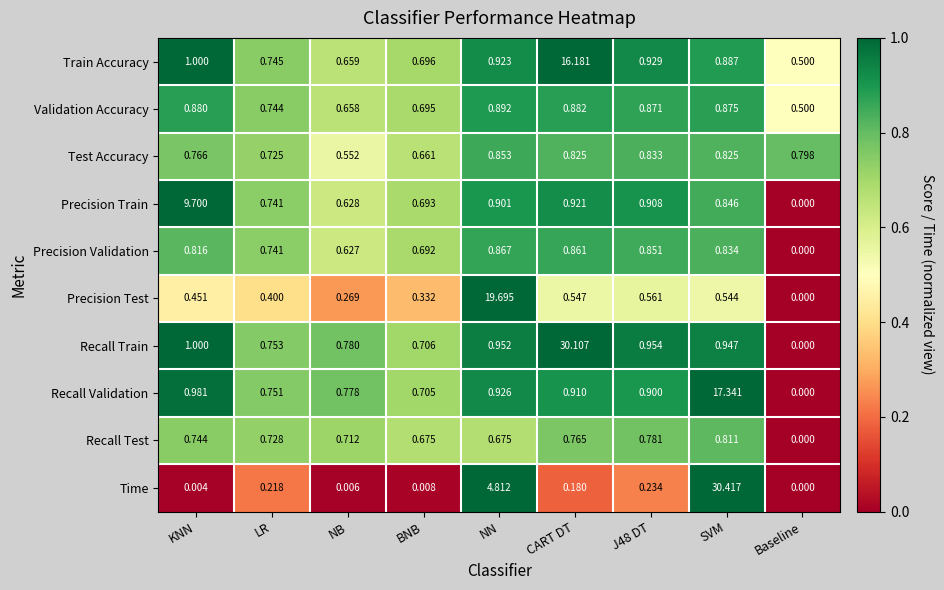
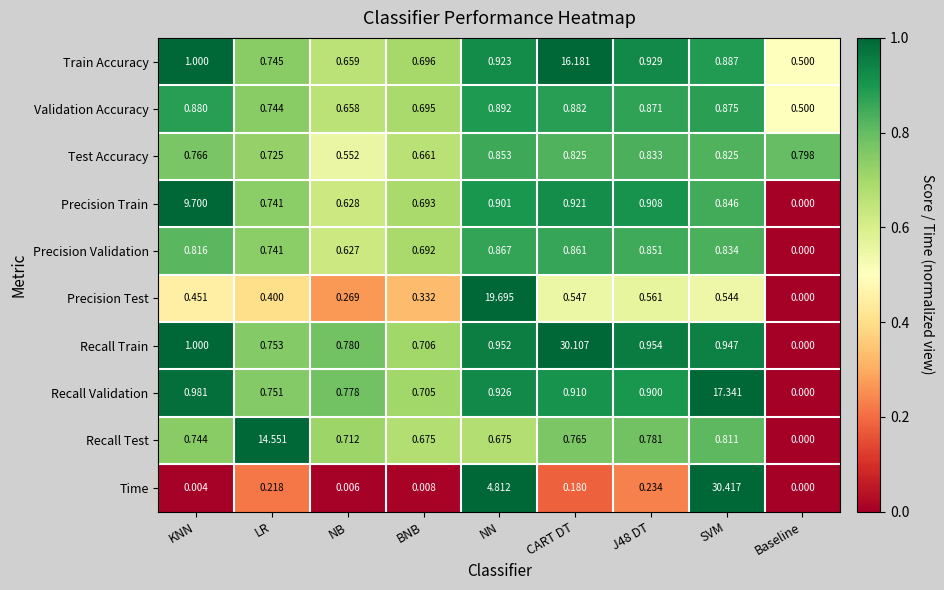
Recall Test, LR: 0.728 -> 14.551
